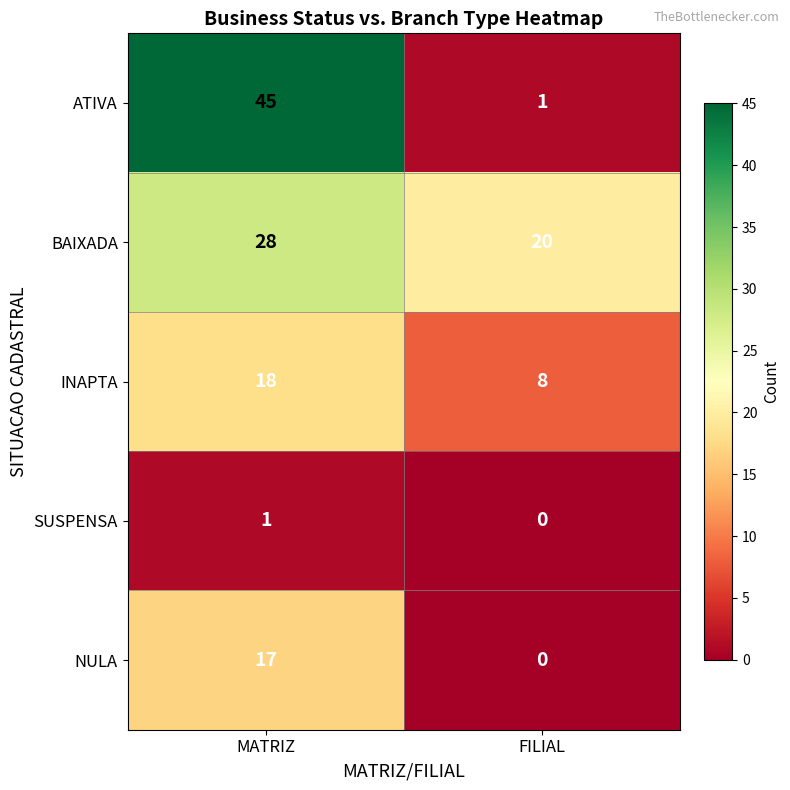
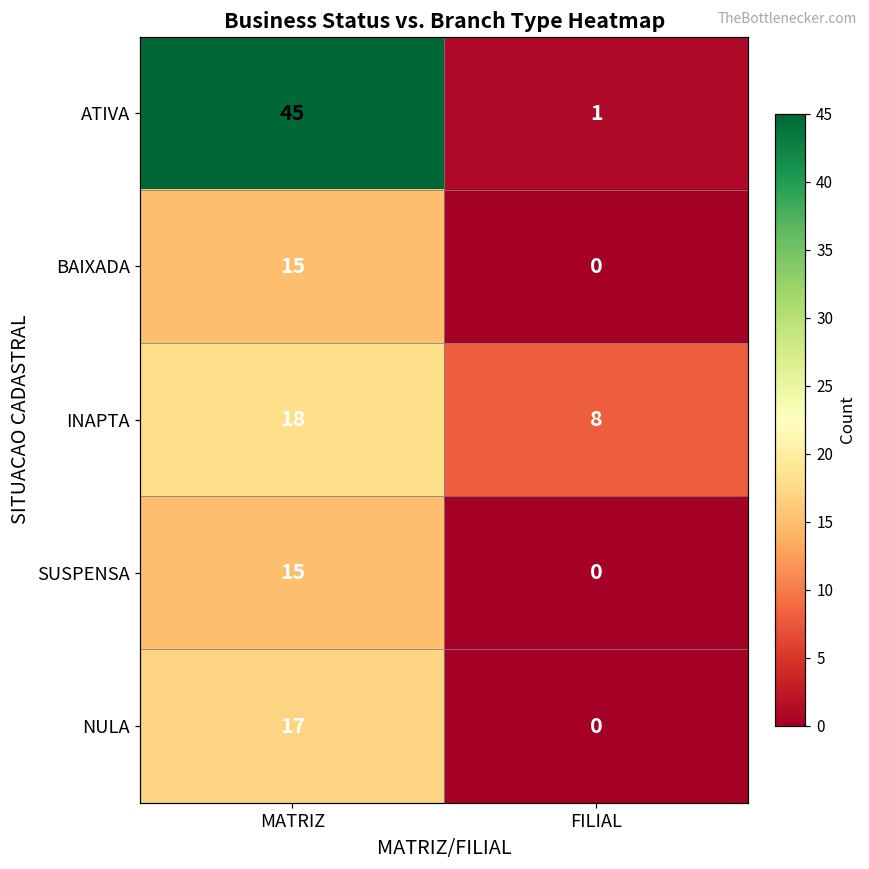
BAIXADA, MATRIZ: 28 -> 15
BAIXADA, FILIAL: 20 -> 0
SUSPENSA, MATRIZ: 1 -> 15
